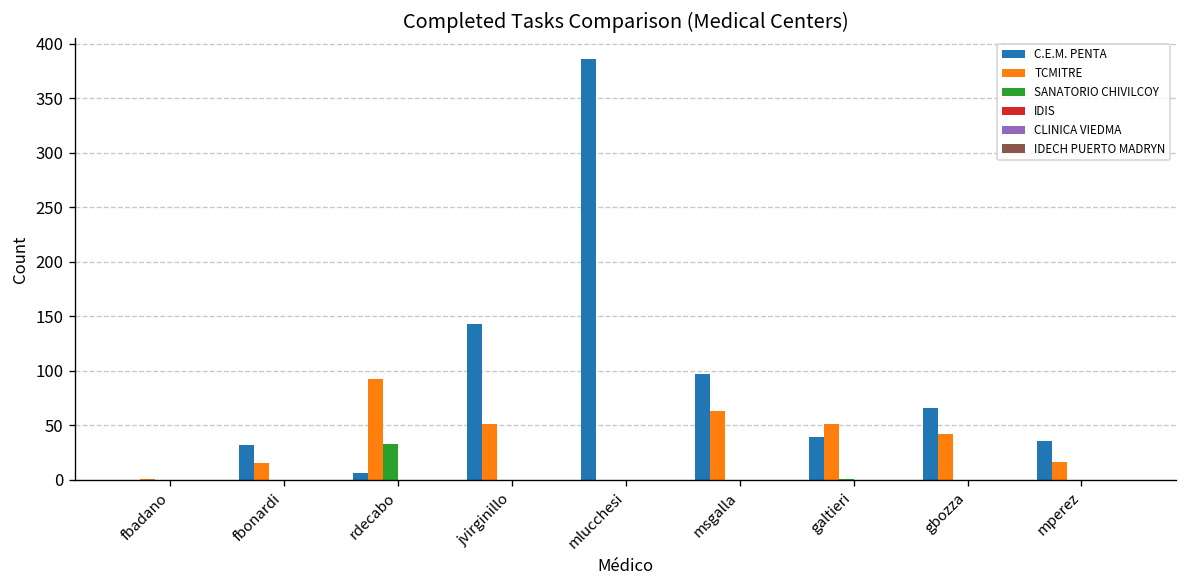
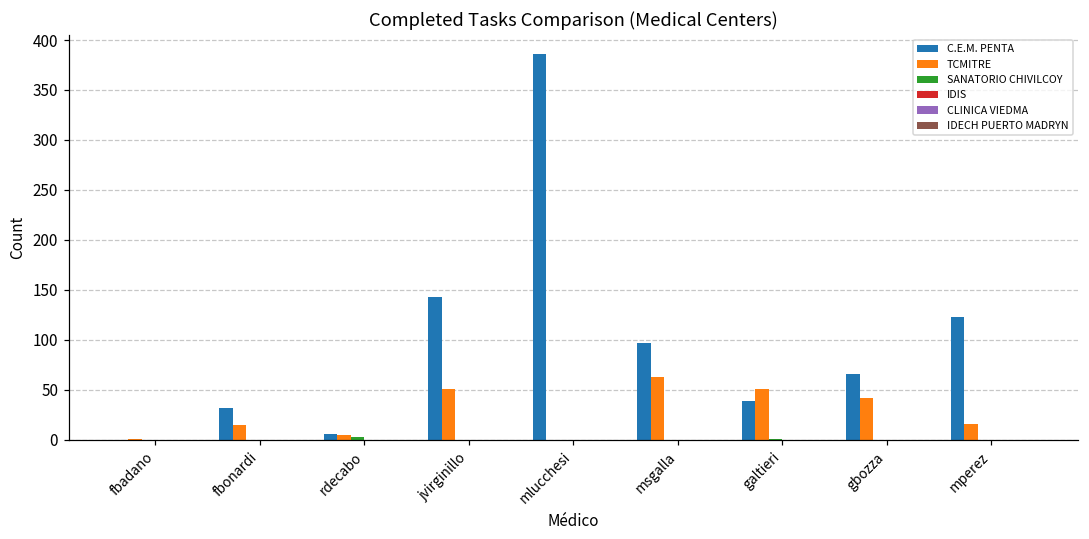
TCMITRE, rdecabo: 90 -> 10
SANATORIO CHIVILCOY, rdecabo: 30 -> 0
C.E.M. PENTA, mperez: 40 -> 120
